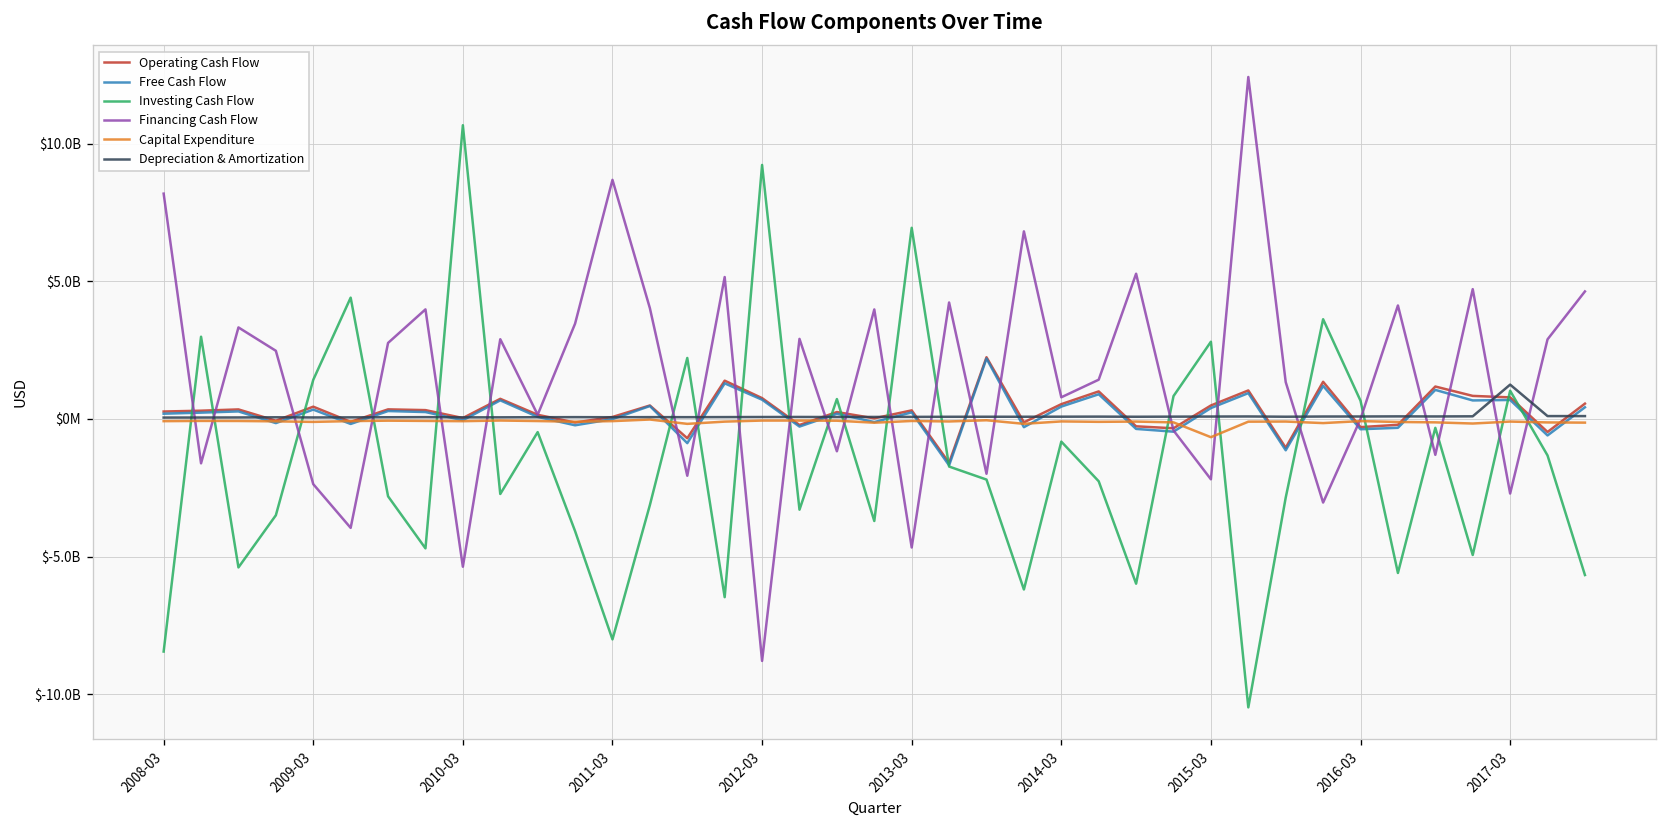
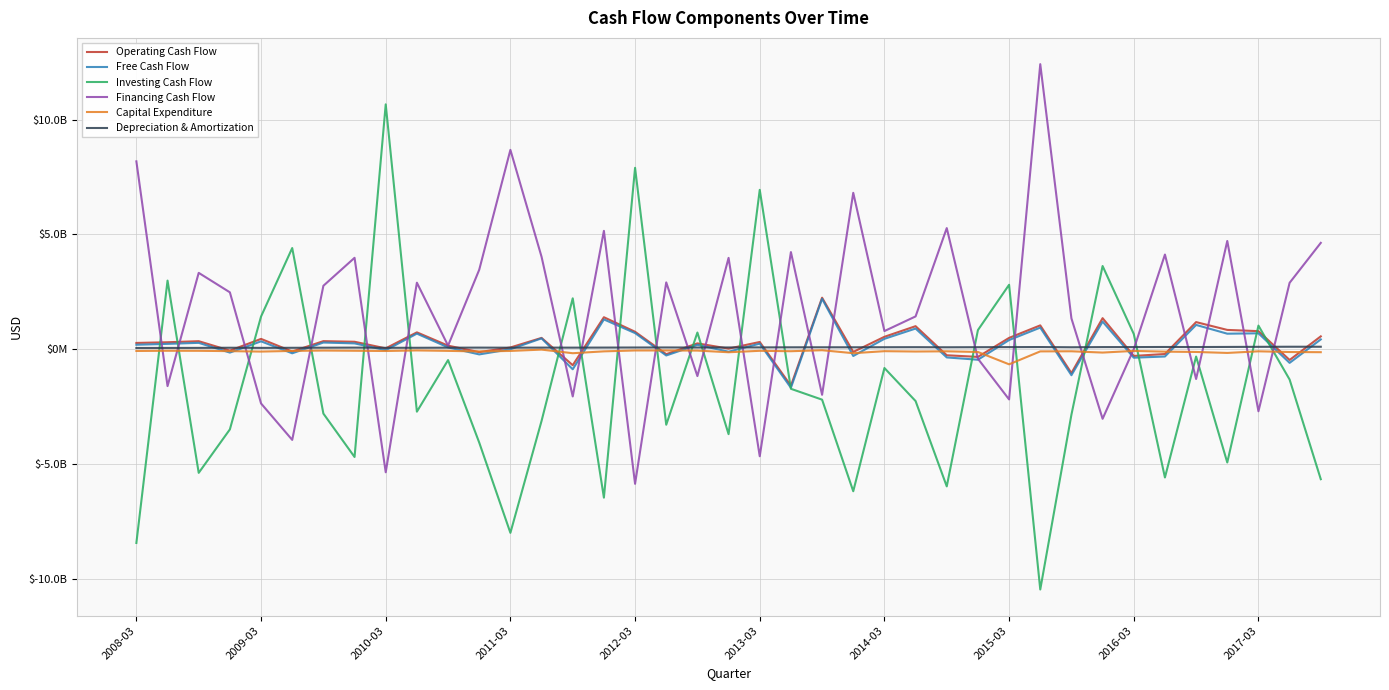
Investing Cash Flow, 2012-03: $9200000000 -> $7900000000
Financing Cash Flow, 2012-03: $-8800000000 -> $-5900000000
Depreciation & Amortization, 2017-03: $1200000000 -> $100000000
